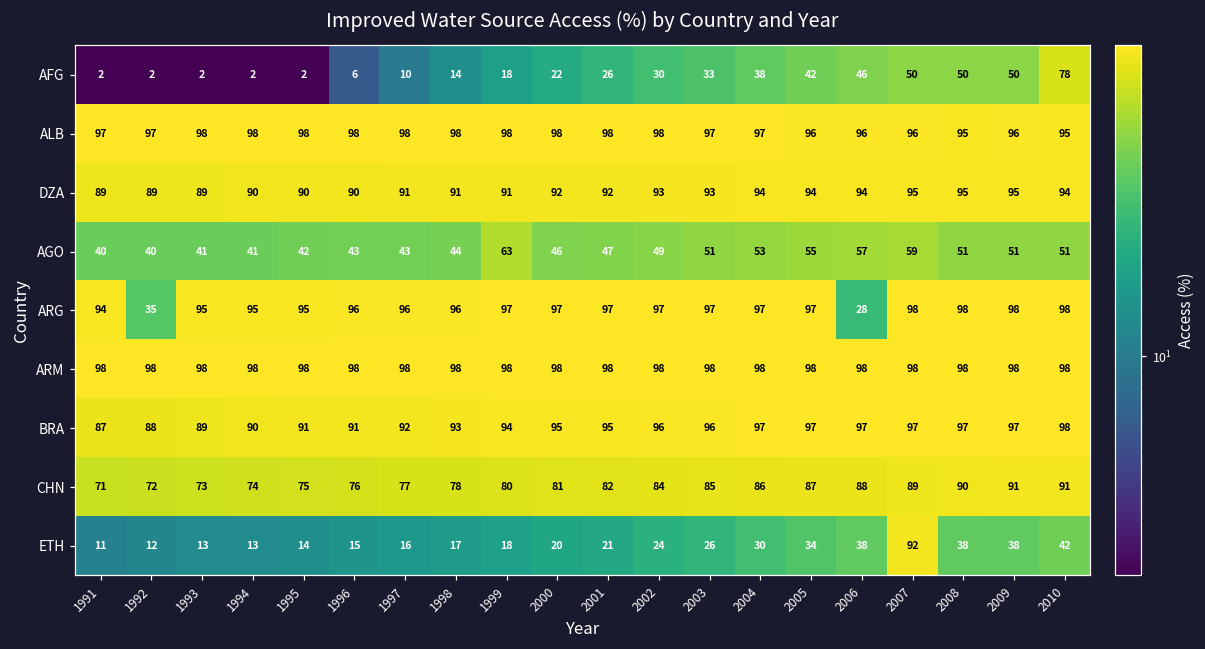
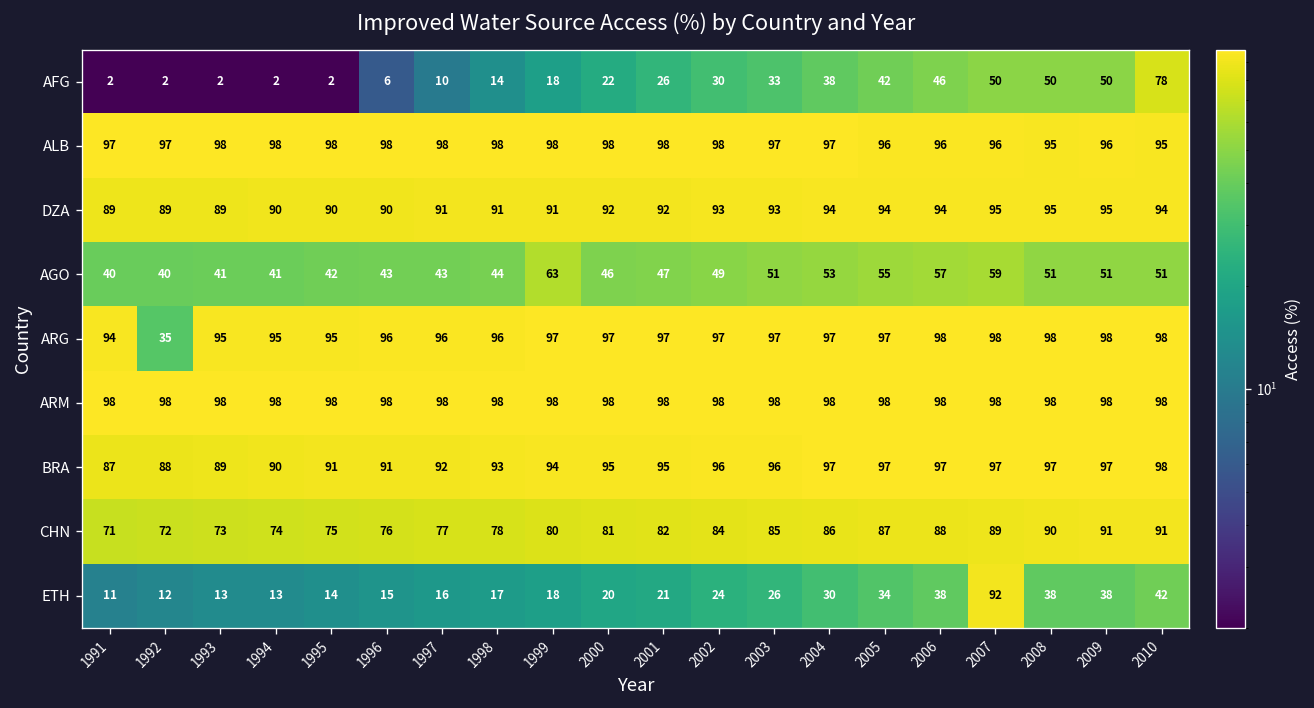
ARG, 2006: 28 -> 98
